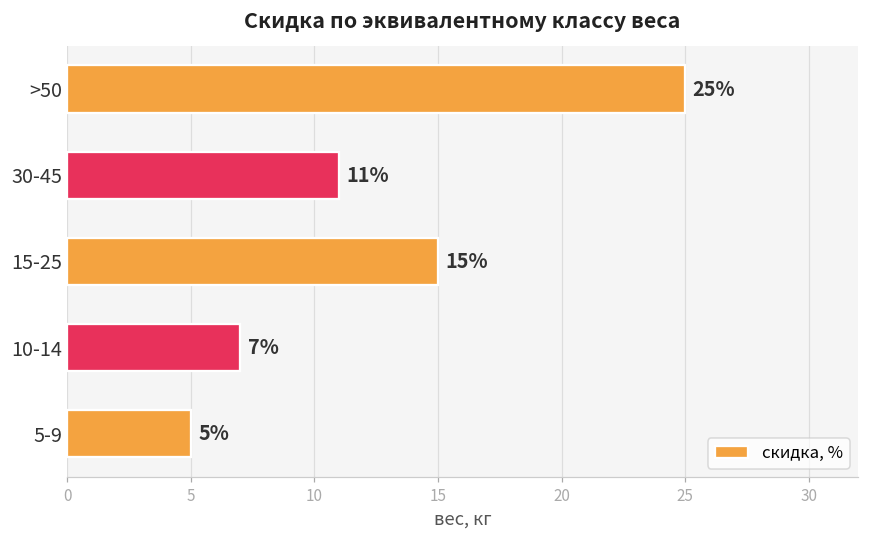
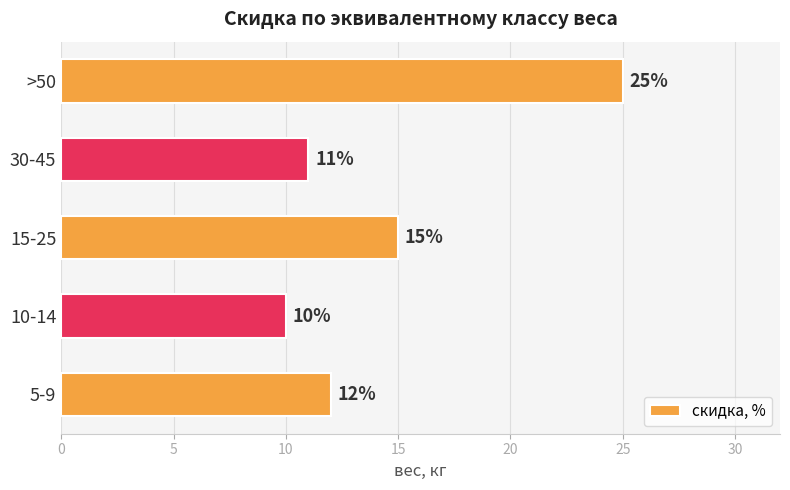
10-14: 7% -> 10%
5-9: 5% -> 12%
